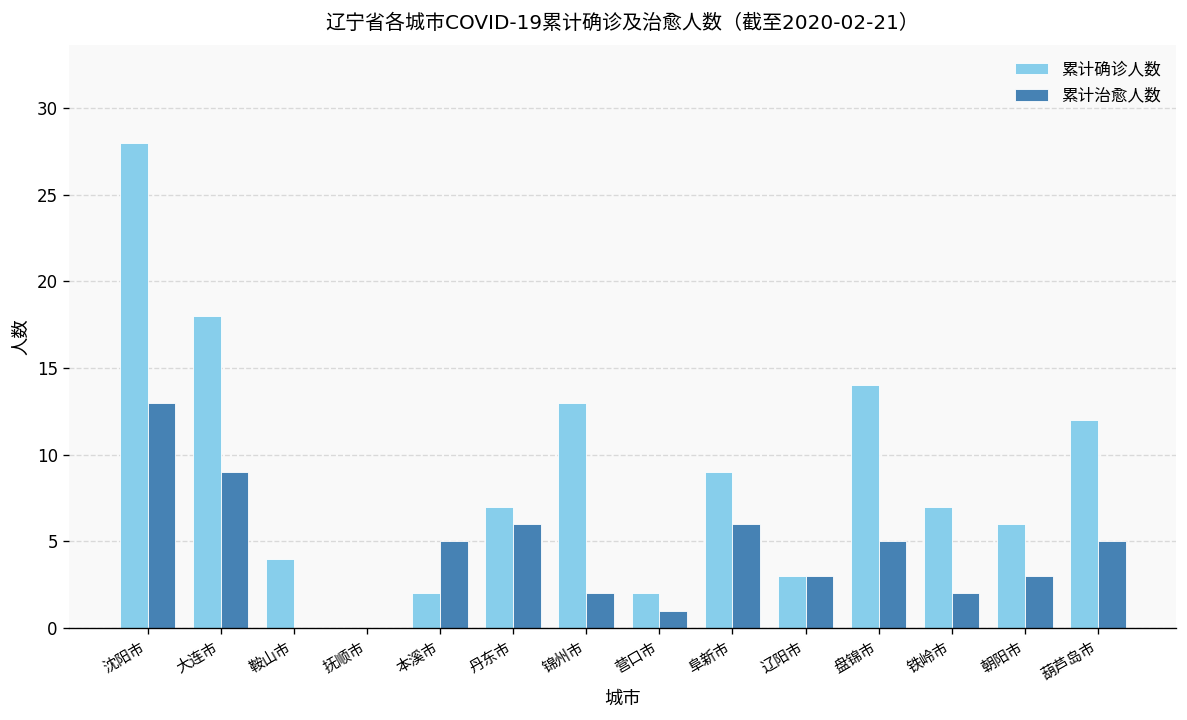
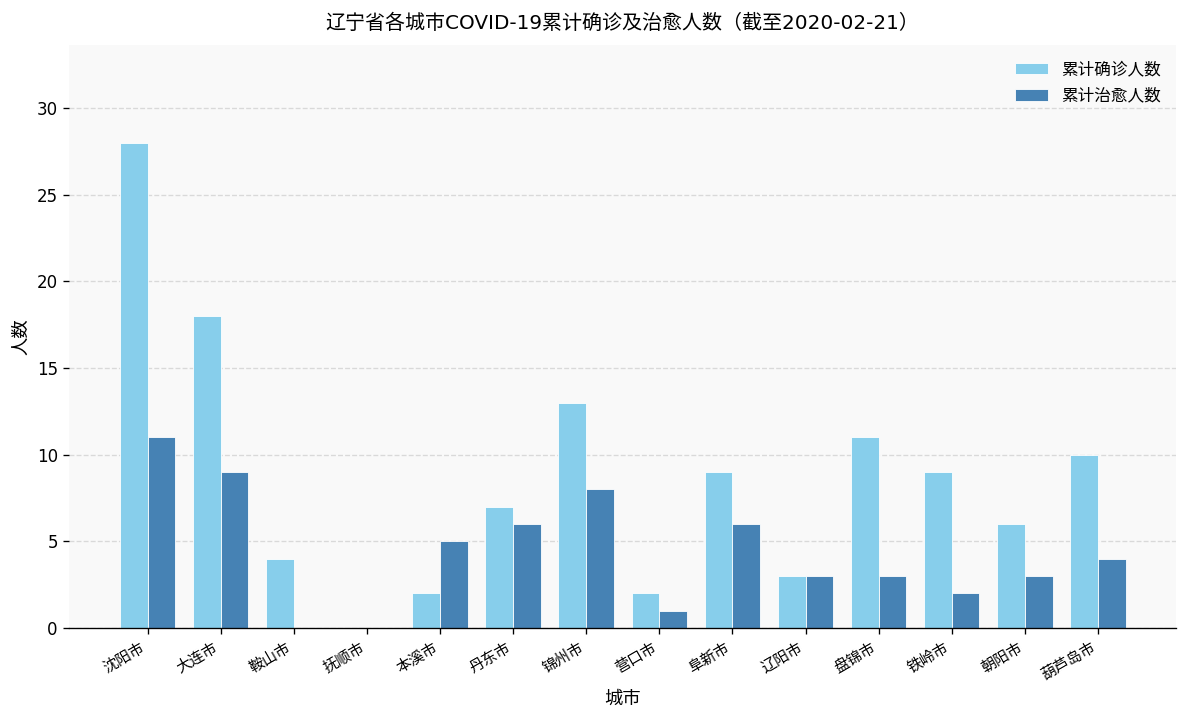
累计治愈人数, 沈阳市: 13 -> 11
累计治愈人数, 锦州市: 2 -> 8
累计确诊人数, 盘锦市: 14 -> 11
累计治愈人数, 盘锦市: 5 -> 3
累计确诊人数, 铁岭市: 7 -> 9
累计确诊人数, 葫芦岛市: 12 -> 10
累计治愈人数, 葫芦岛市: 5 -> 4
